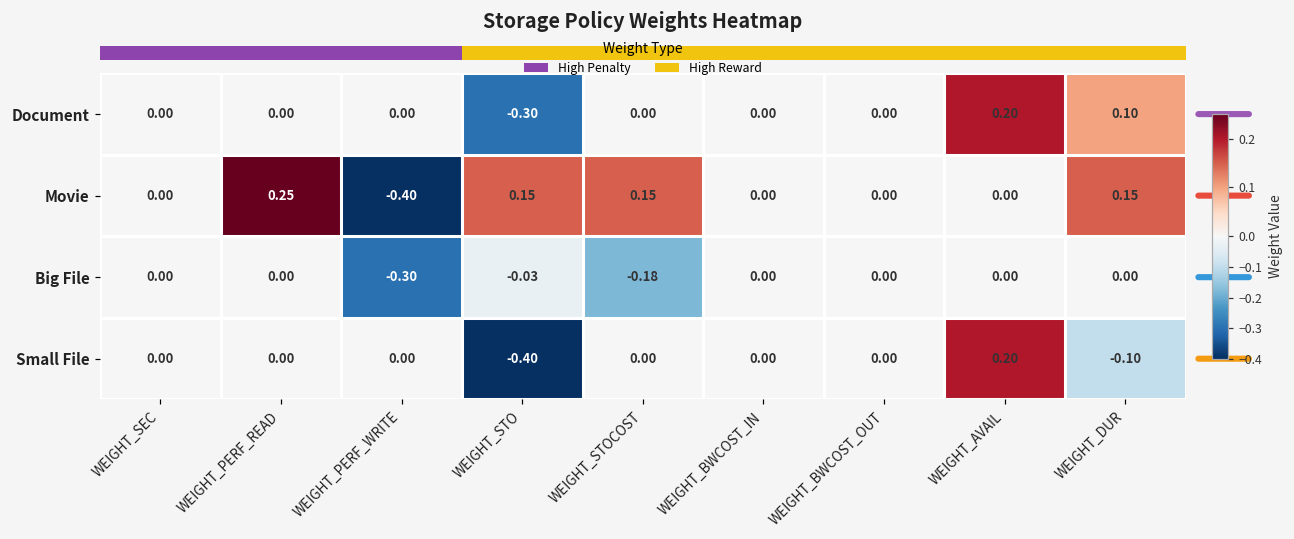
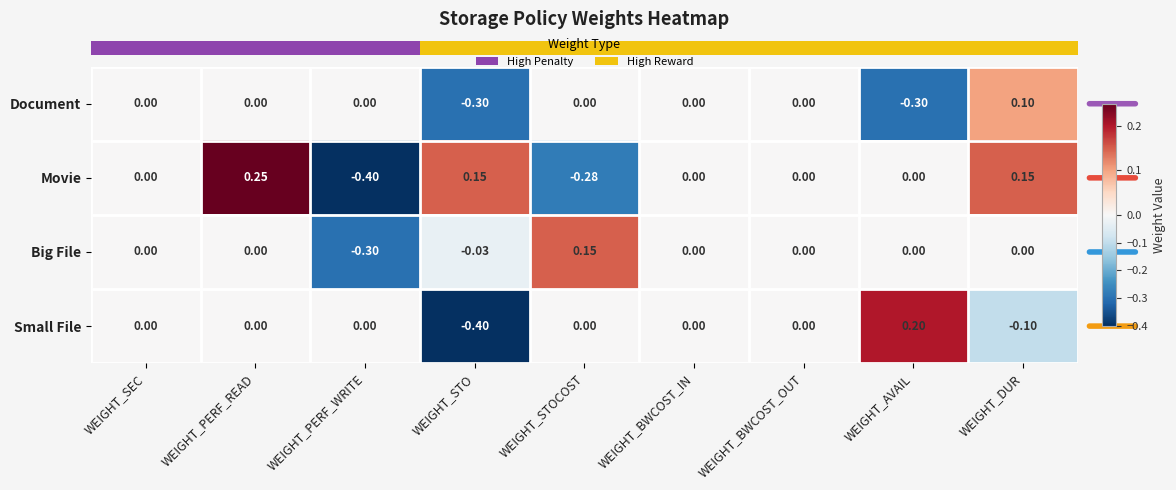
Document, WEIGHT_AVAIL: 0.20 -> -0.30
Movie, WEIGHT_STOCOST: 0.15 -> -0.28
Big File, WEIGHT_STOCOST: -0.18 -> 0.15
